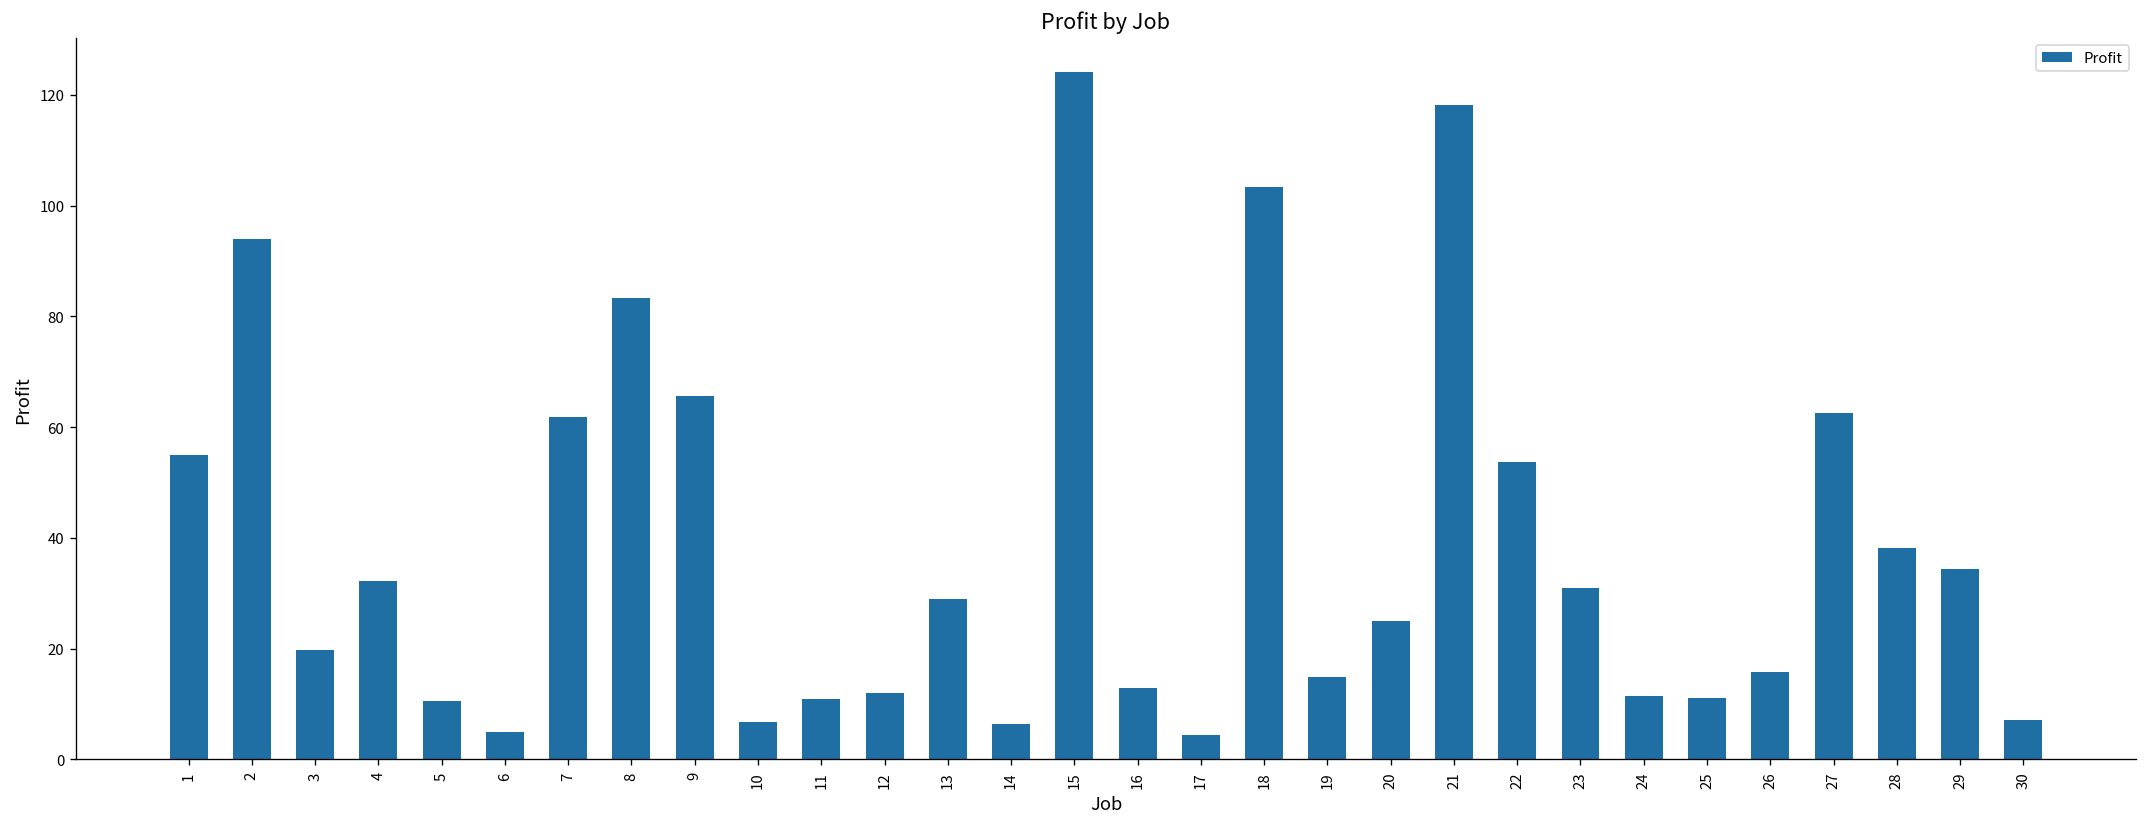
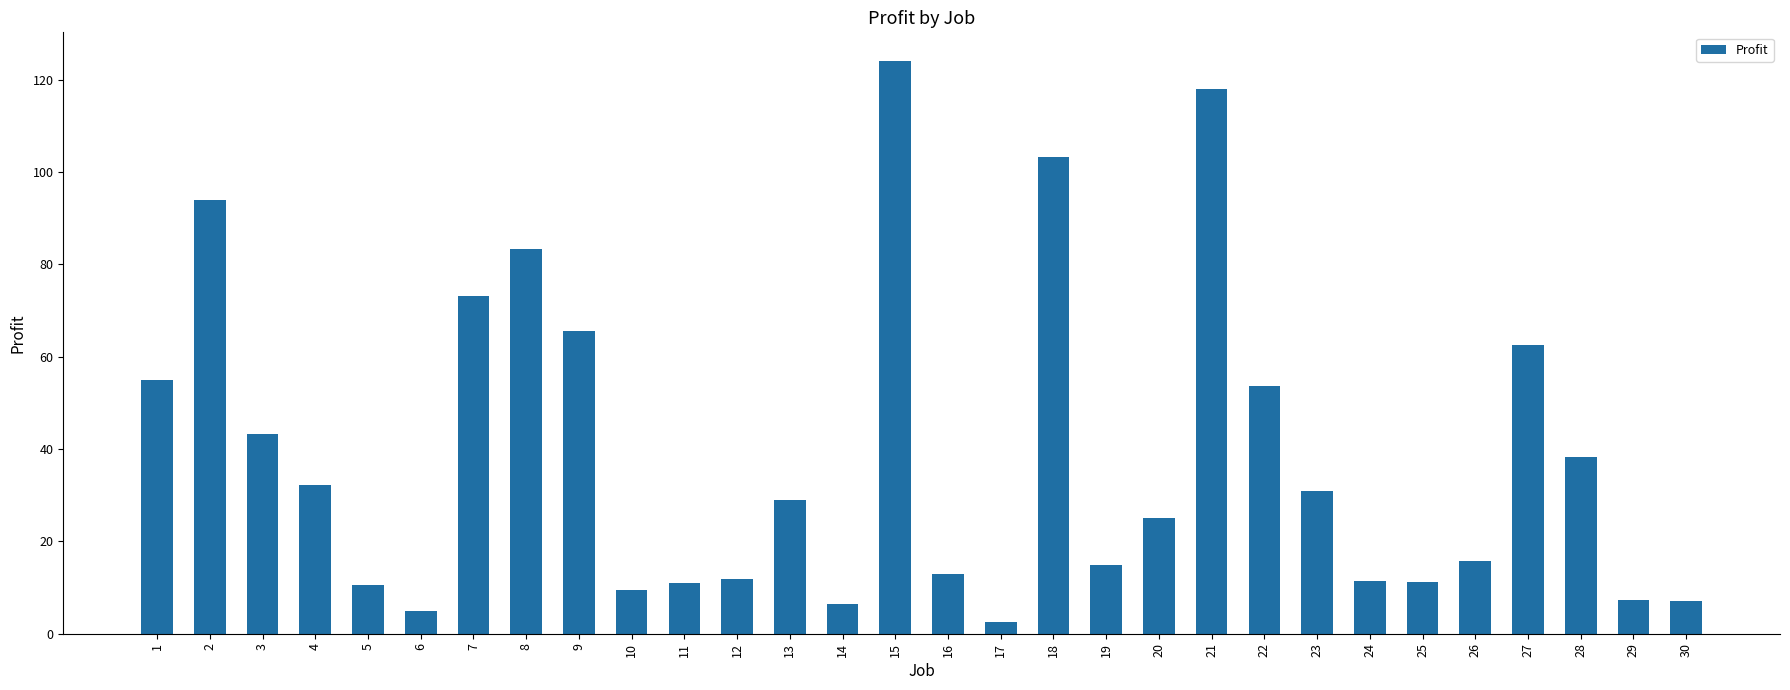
3: 20 -> 43
7: 62 -> 73
10: 7 -> 9
17: 5 -> 3
29: 34 -> 7
